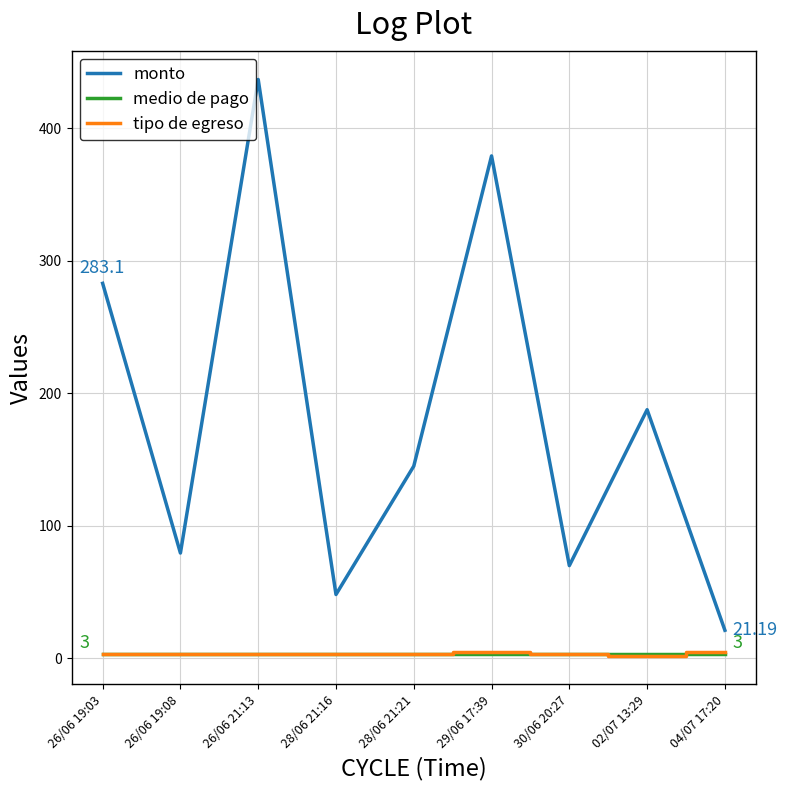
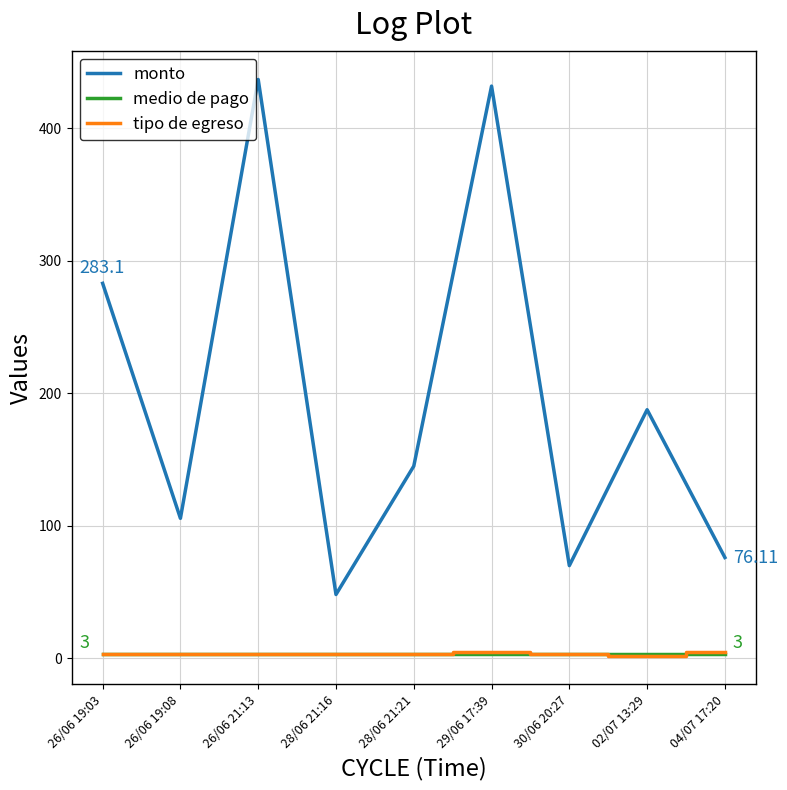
monto, 26/06 19:08: 80 -> 106
monto, 29/06 17:39: 379 -> 432
monto, 04/07 17:20: 21.19 -> 76.11
